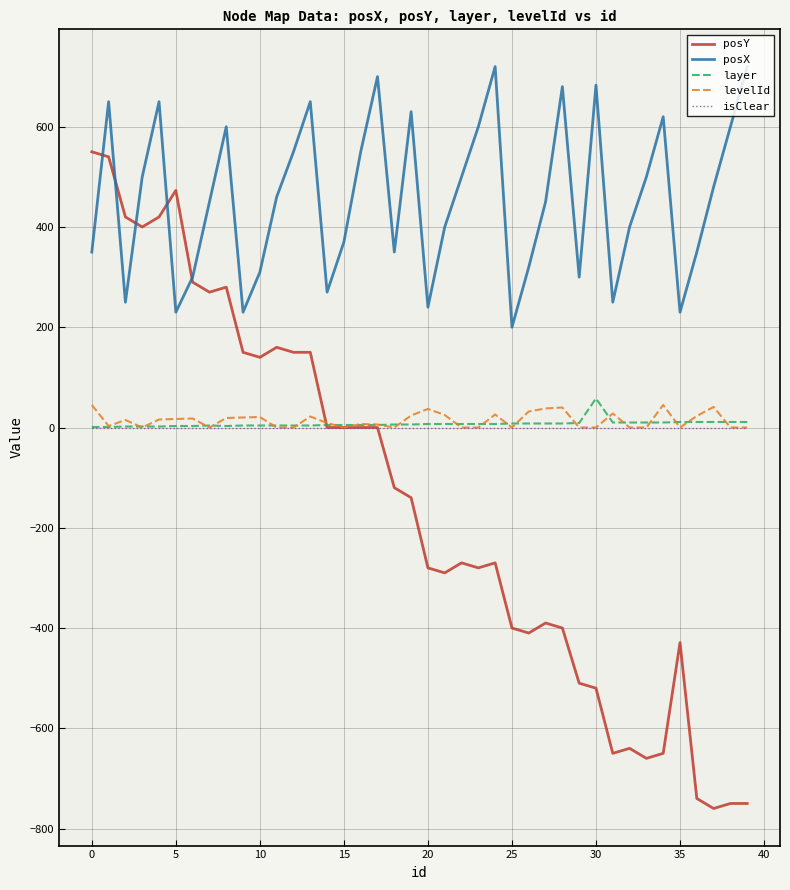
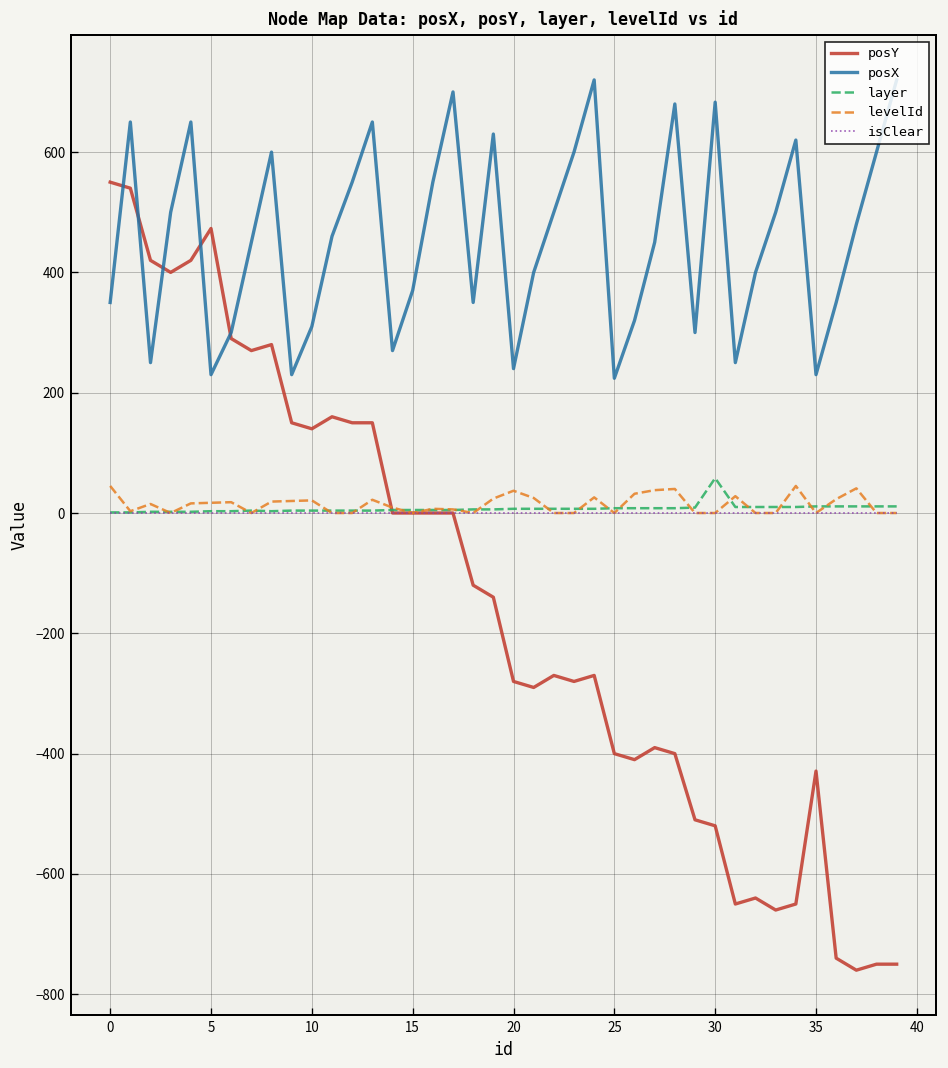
posX, 25: 200 -> 220
